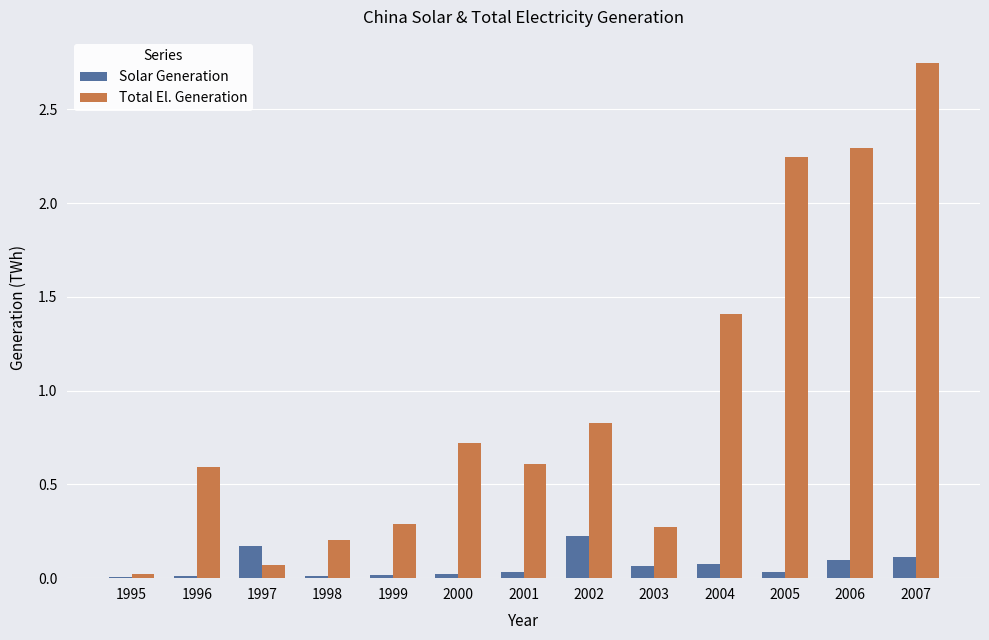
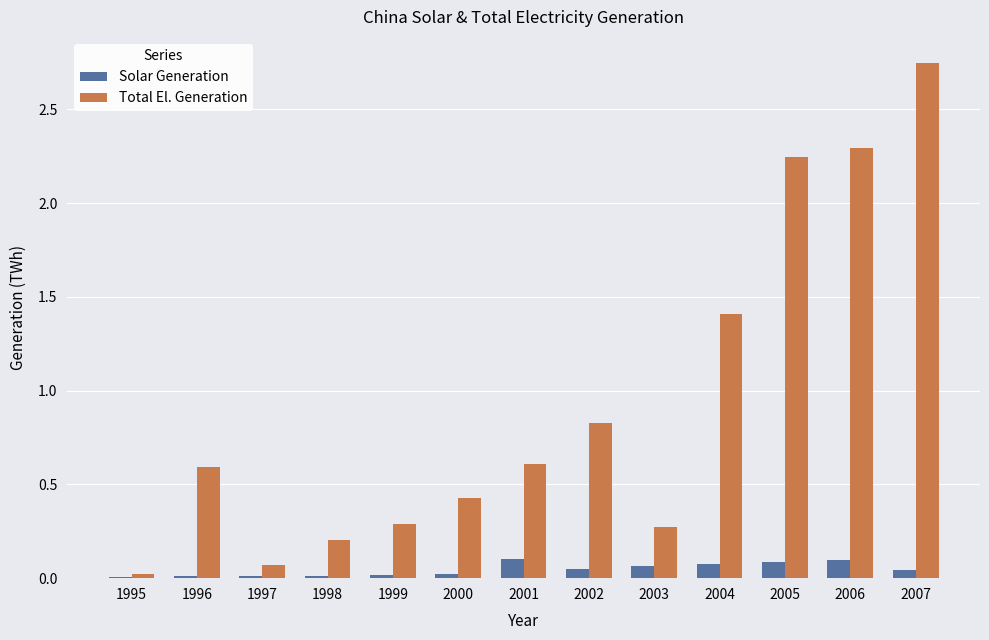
Solar Generation, 1997: 0.17 -> 0.01
Total El. Generation, 2000: 0.72 -> 0.43
Solar Generation, 2001: 0.03 -> 0.10
Solar Generation, 2002: 0.23 -> 0.05
Solar Generation, 2005: 0.03 -> 0.08
Solar Generation, 2007: 0.11 -> 0.05
